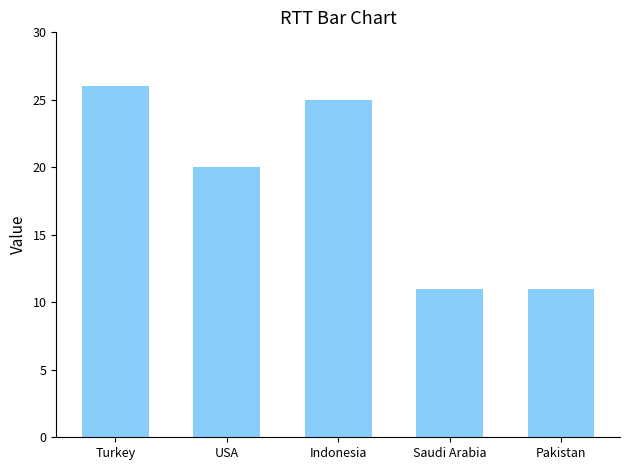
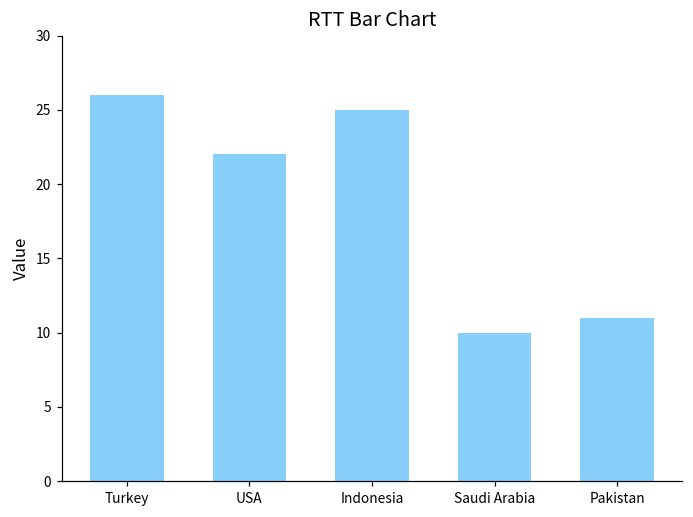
USA: 20 -> 22
Saudi Arabia: 11 -> 10
